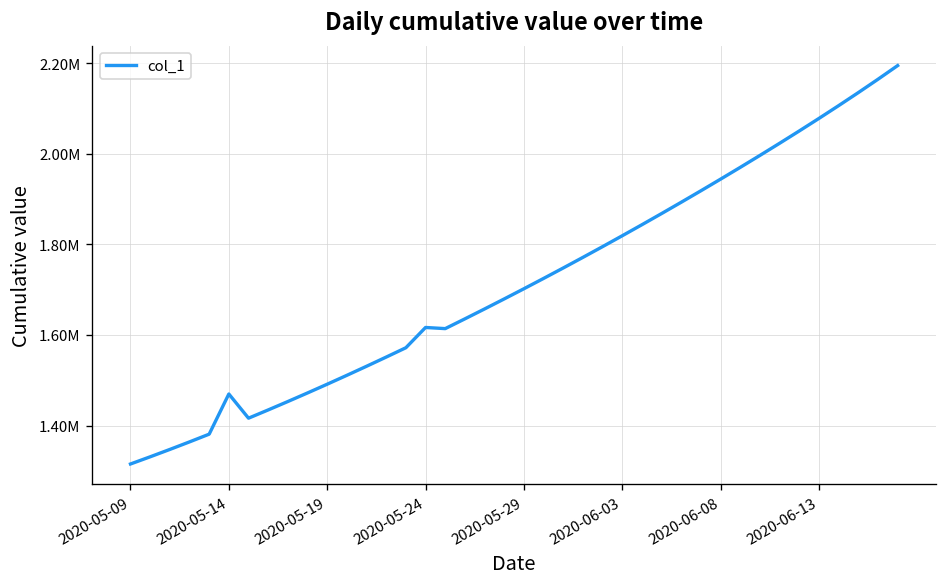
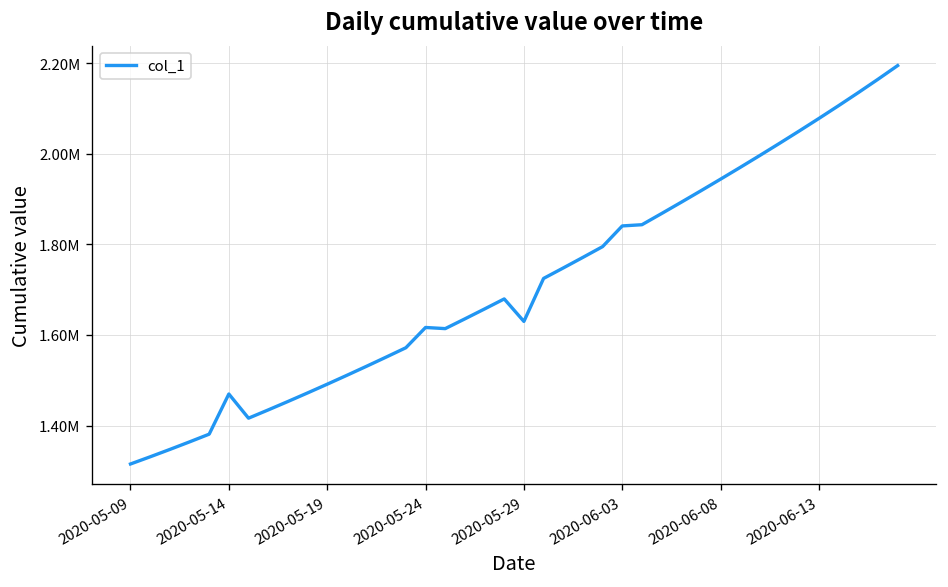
2020-05-29: 1700000 -> 1630000
2020-06-03: 1820000 -> 1840000
